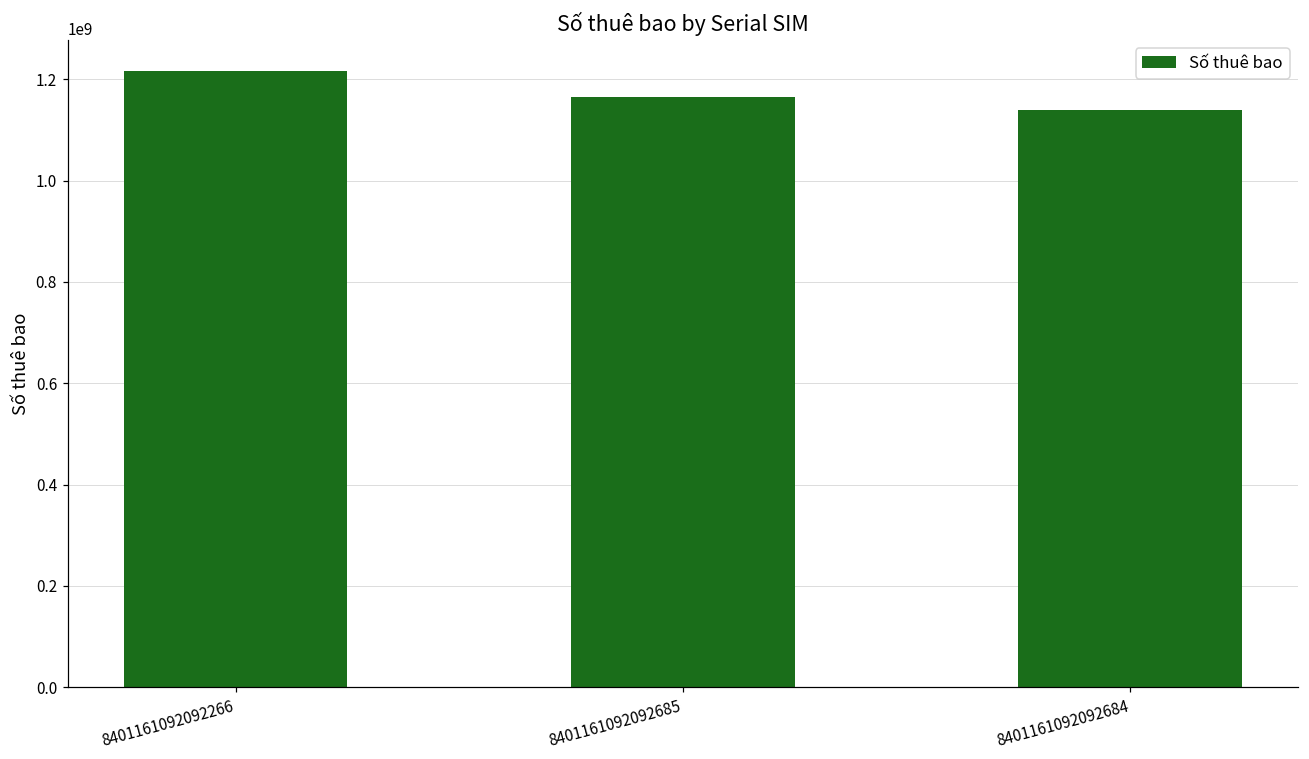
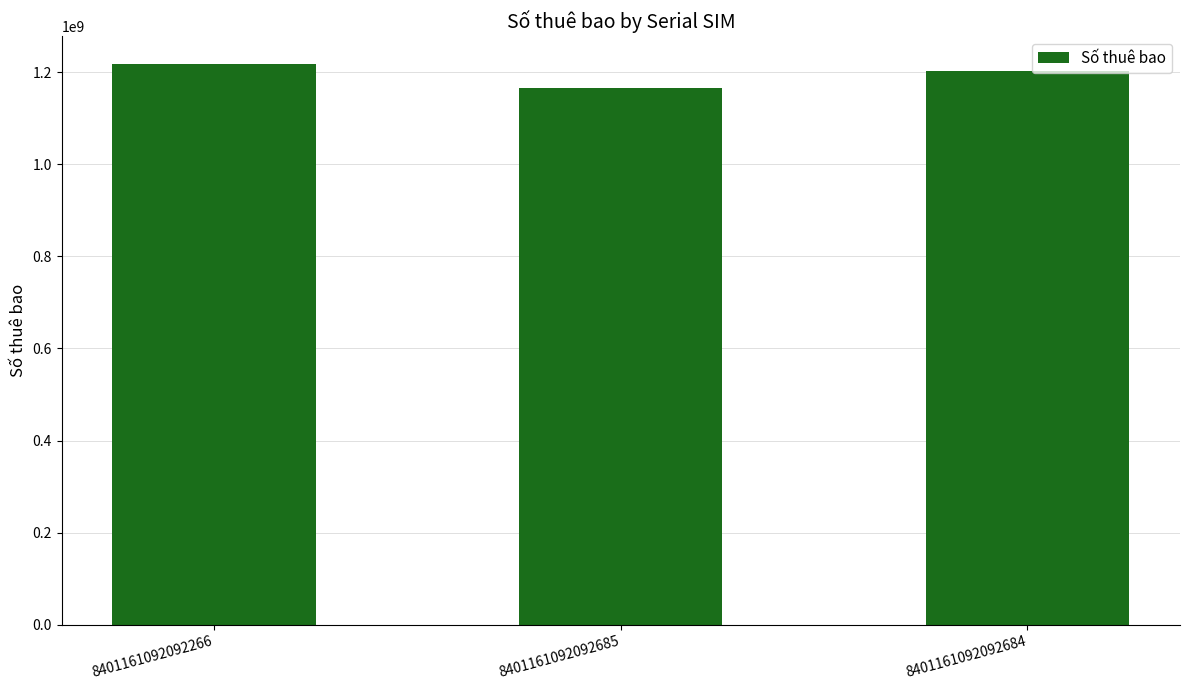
8401161092092684: 1140000000 -> 1200000000
